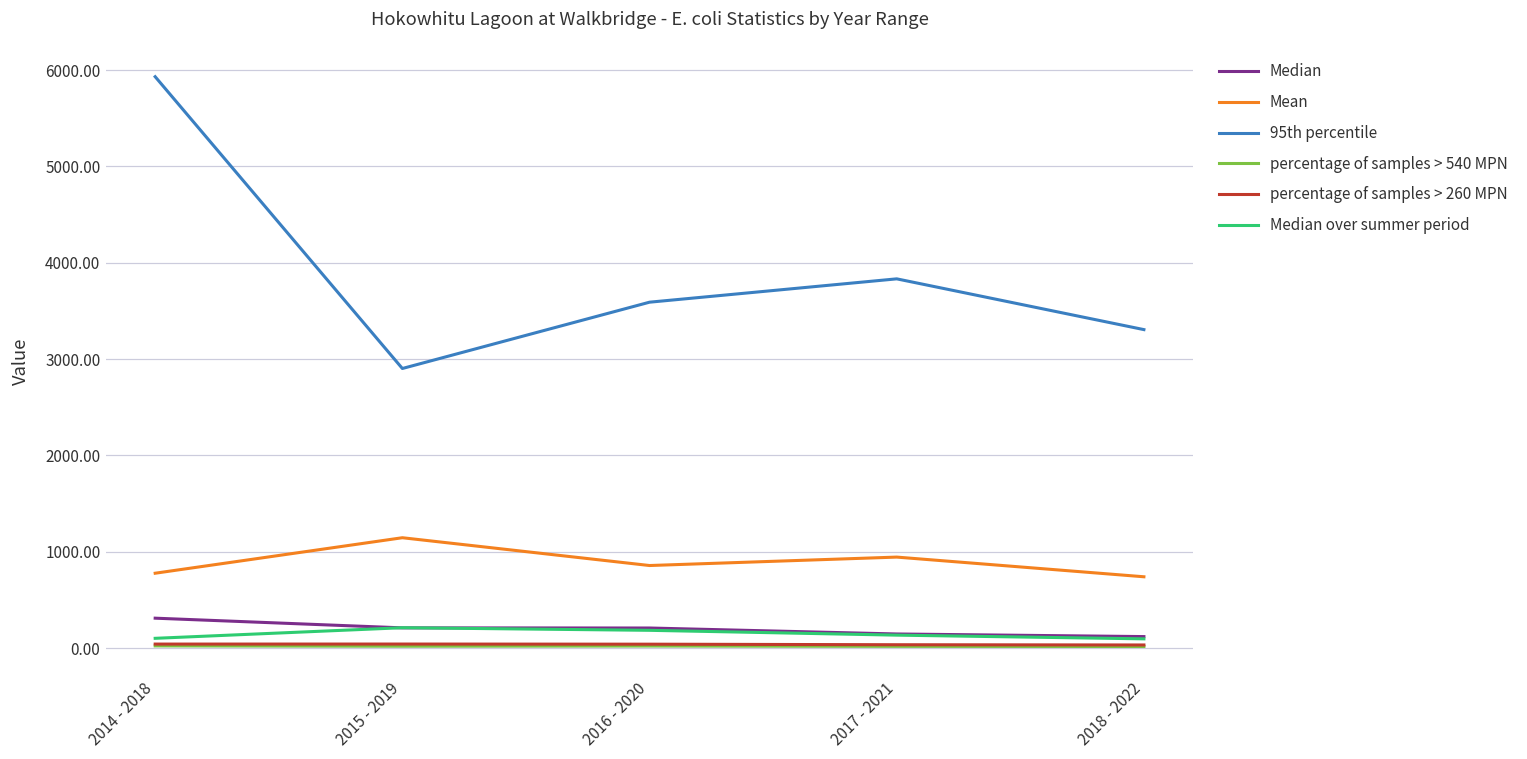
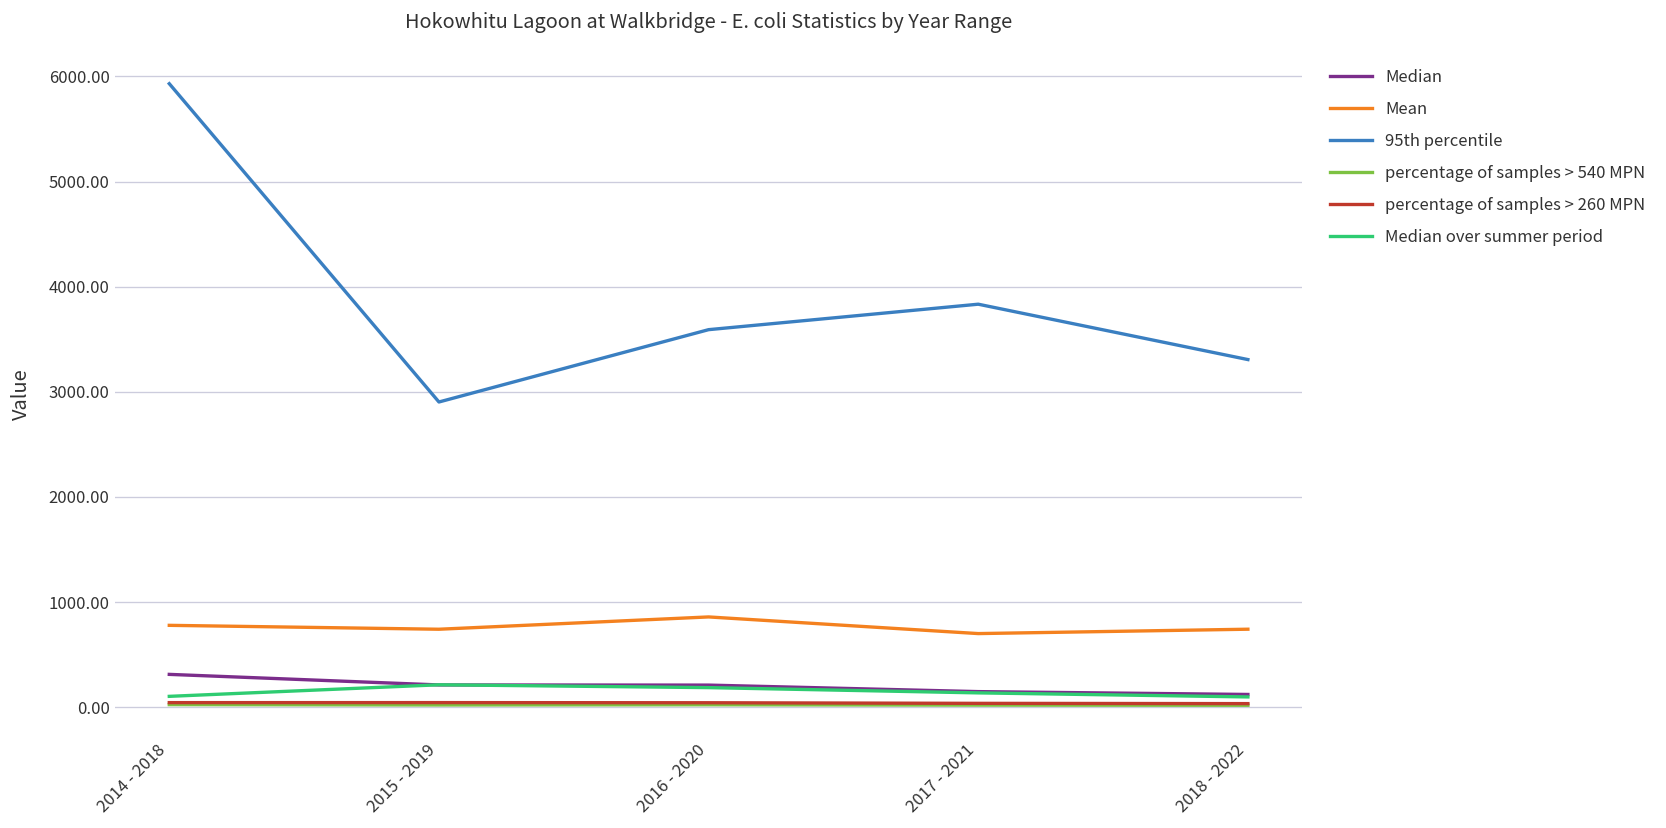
Mean, 2015 - 2019: 1100 -> 700
Mean, 2017 - 2021: 900 -> 700
